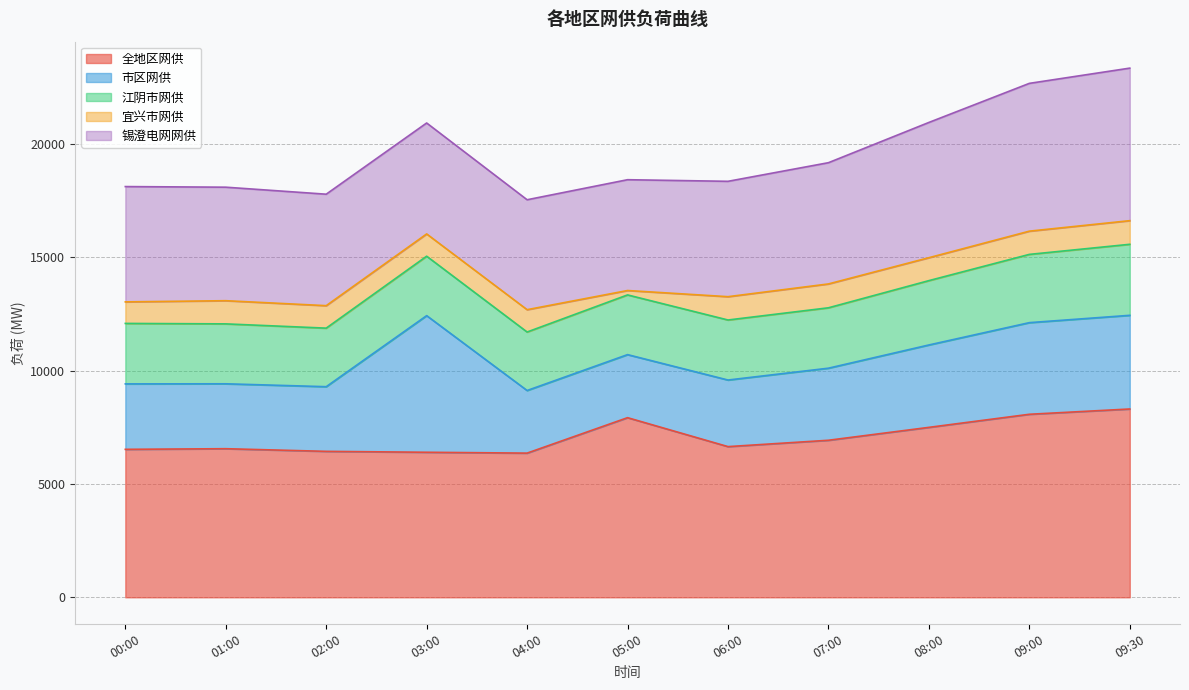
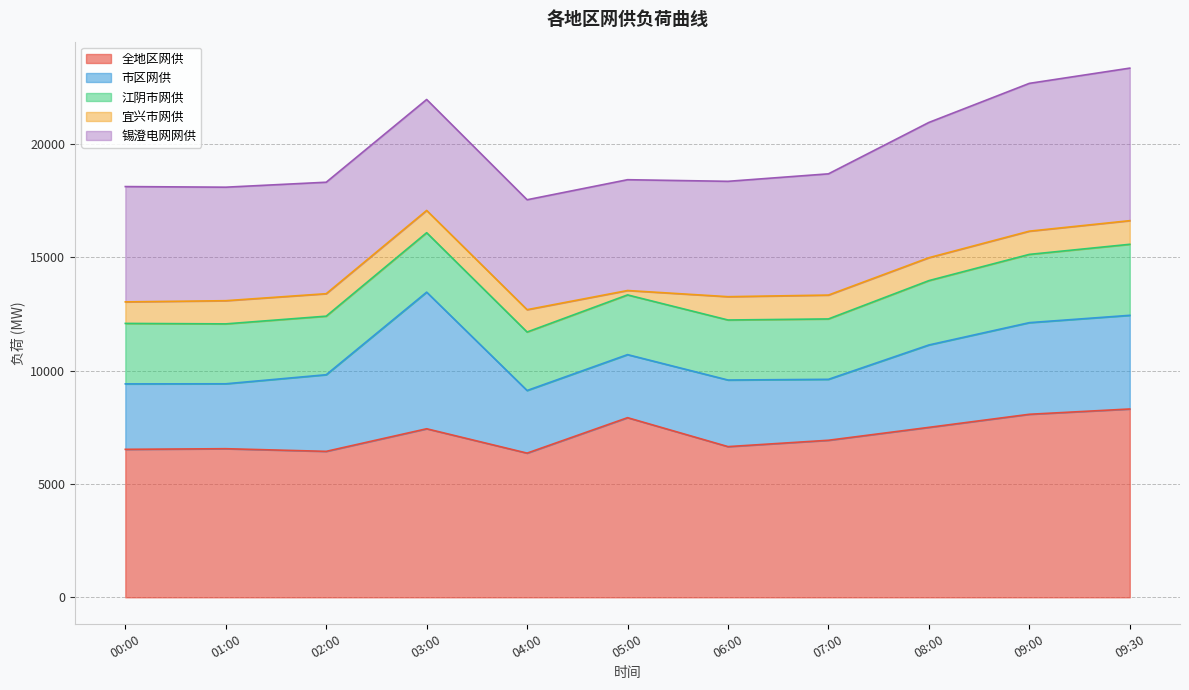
市区网供, 02:00: 2900 -> 3400
全地区网供, 03:00: 6400 -> 7400
市区网供, 07:00: 3200 -> 2700
